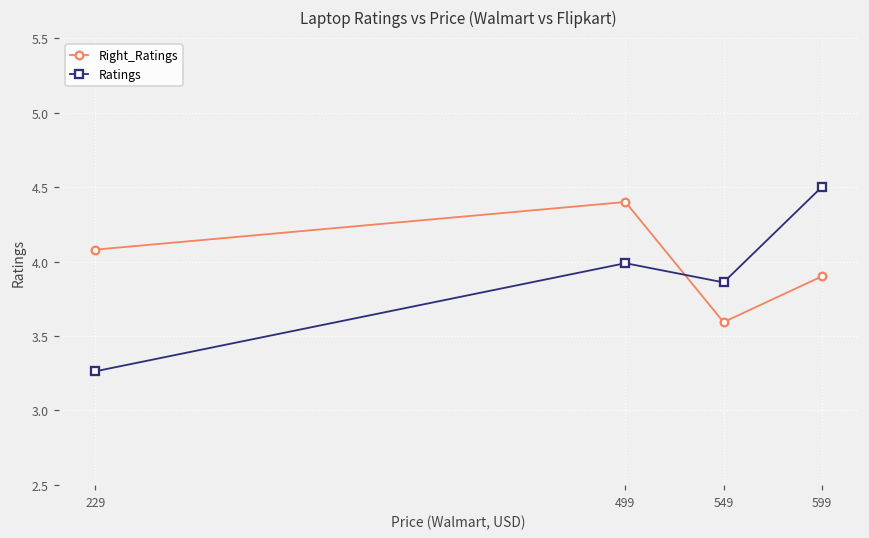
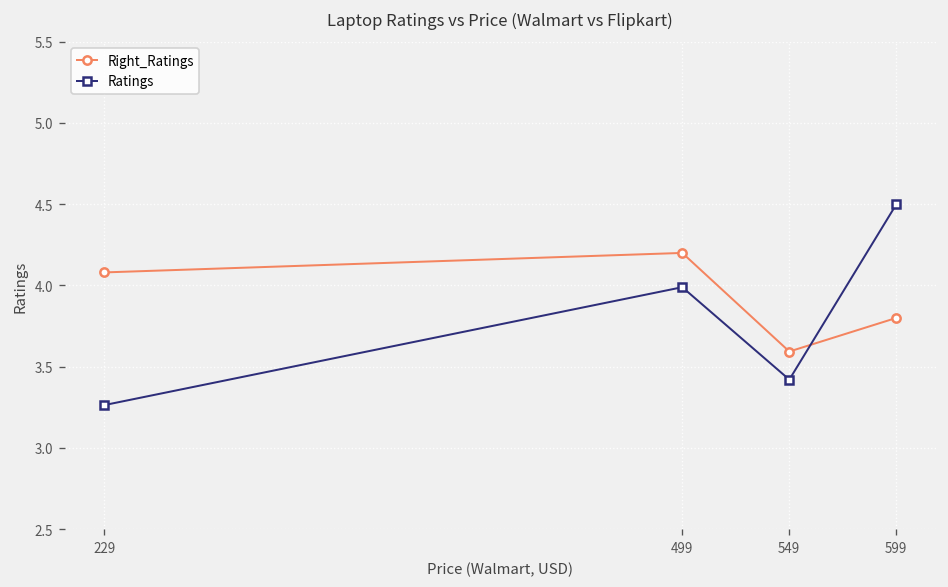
Right_Ratings, 499: 4.4 -> 4.2
Ratings, 549: 3.86 -> 3.42
Right_Ratings, 599: 3.9 -> 3.8
